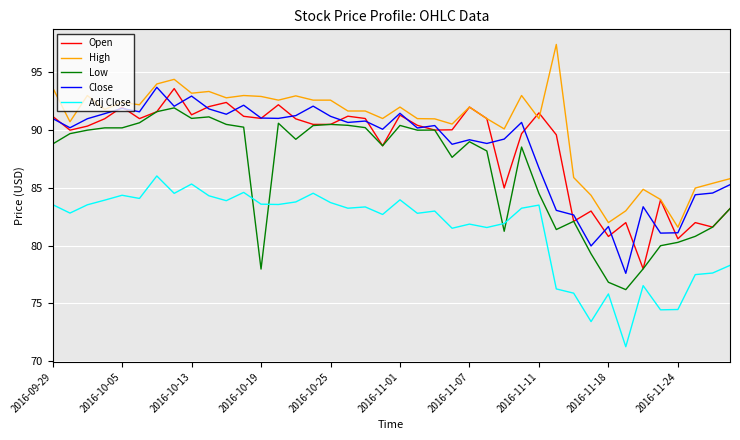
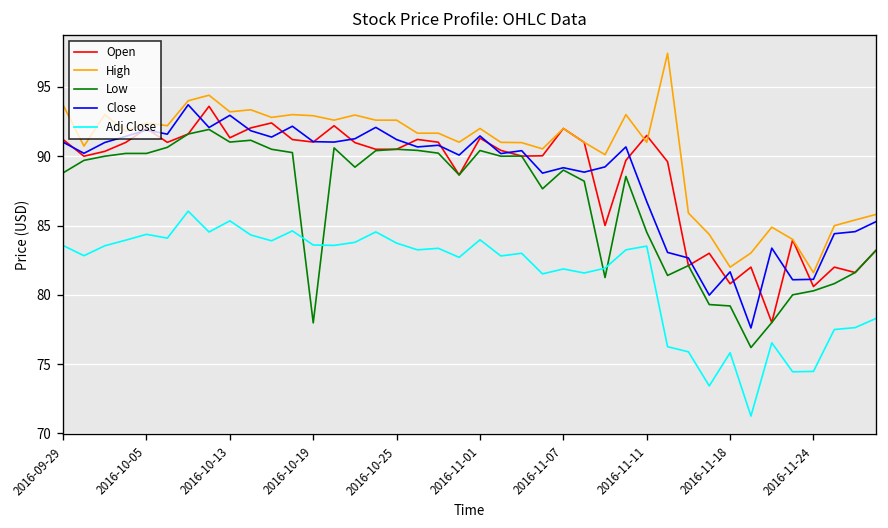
Low, 2016-11-18: 76.8 -> 79.2
